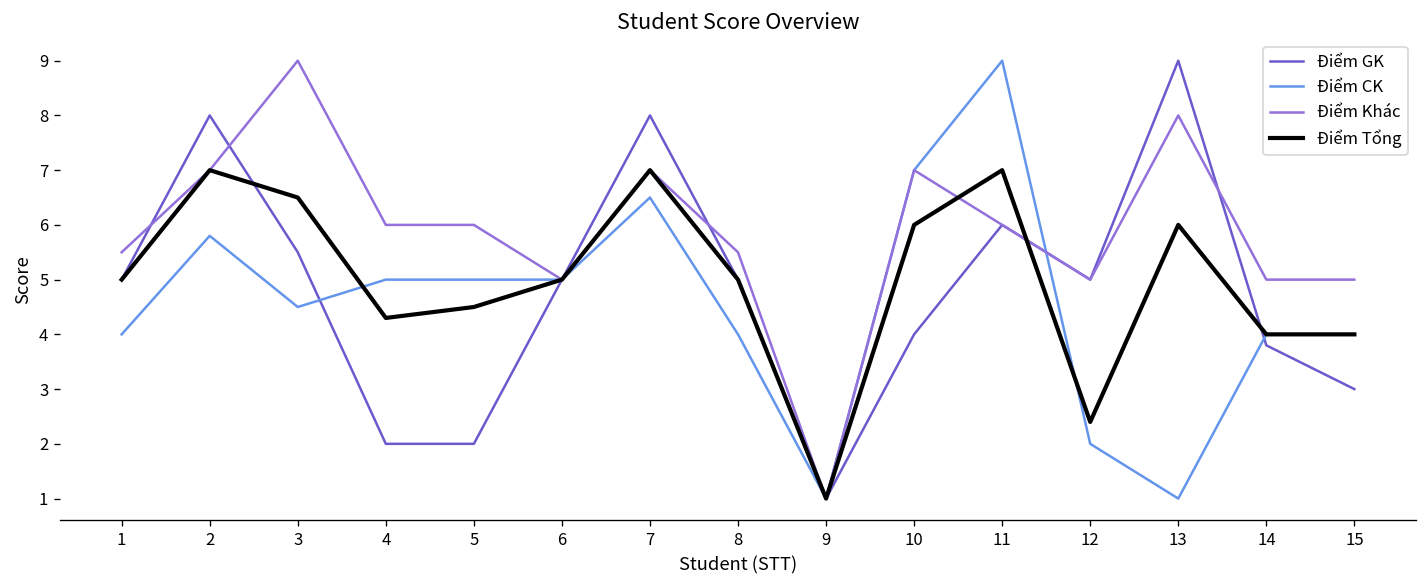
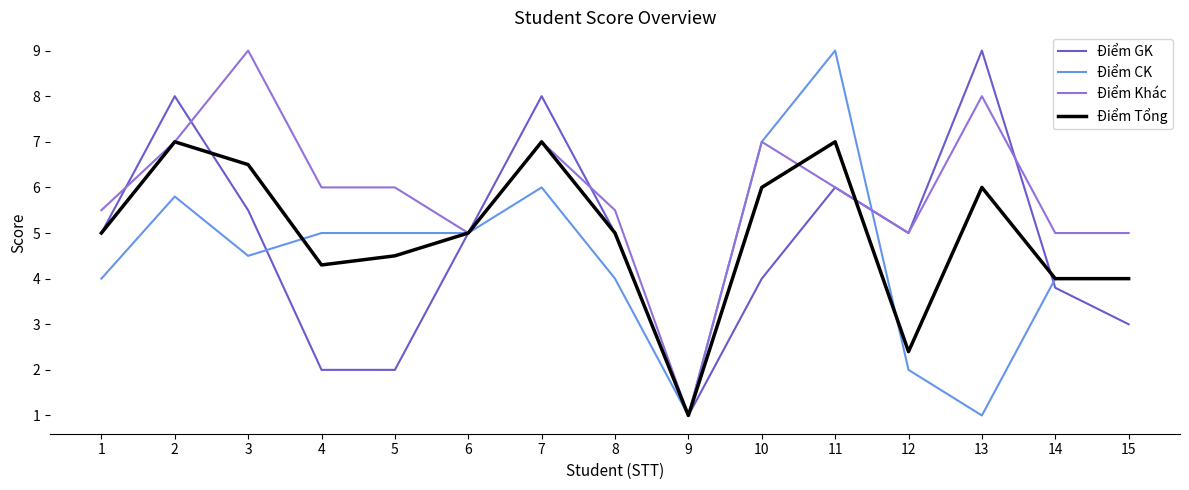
Điểm CK, 7: 6.5 -> 6.0
